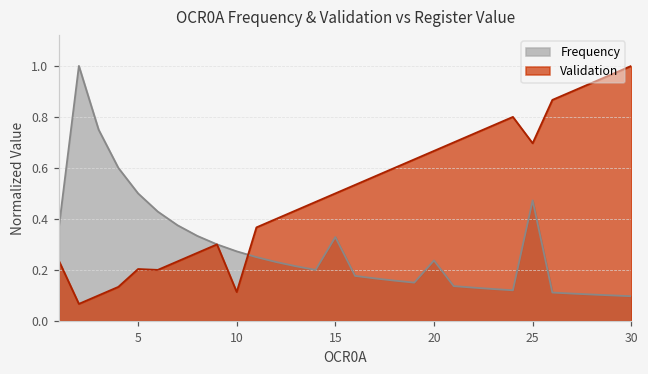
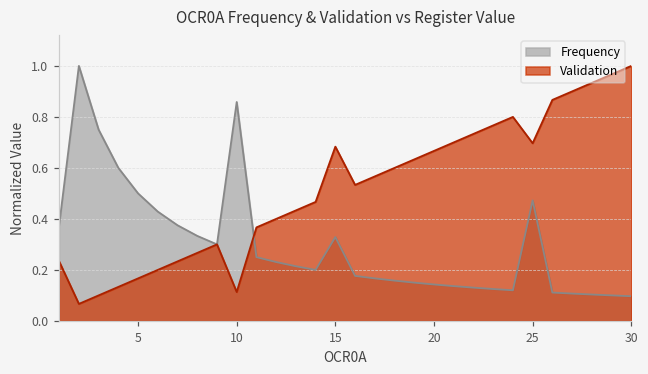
Validation, 5: 0.20 -> 0.17
Frequency, 10: 0.27 -> 0.86
Validation, 15: 0.50 -> 0.68
Frequency, 20: 0.24 -> 0.14
